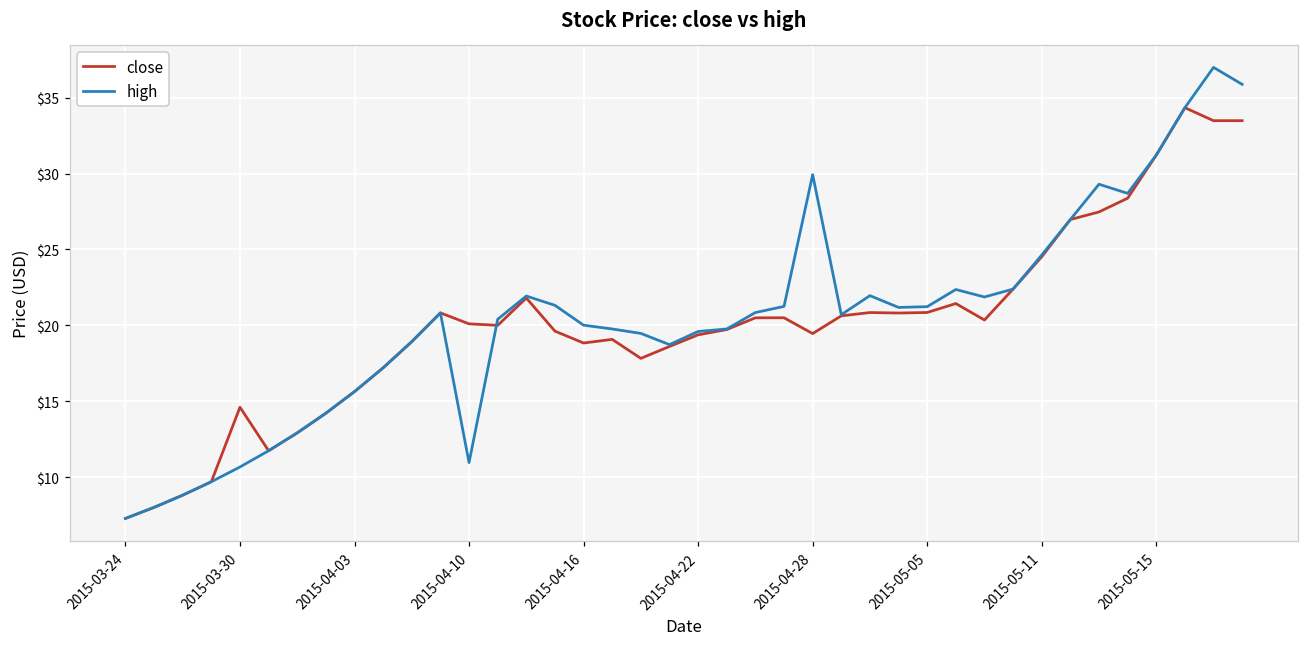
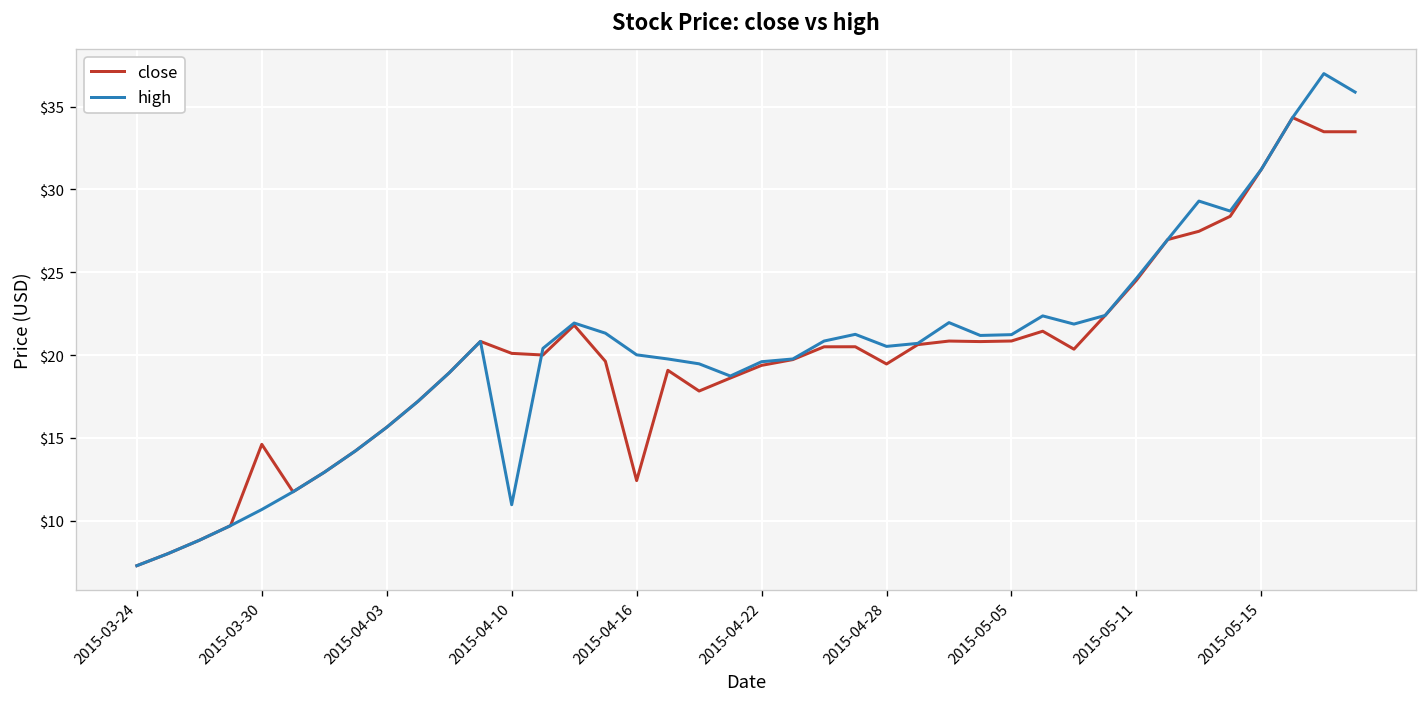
close, 2015-04-16: $18.8 -> $12.4
high, 2015-04-28: $29.9 -> $20.5
